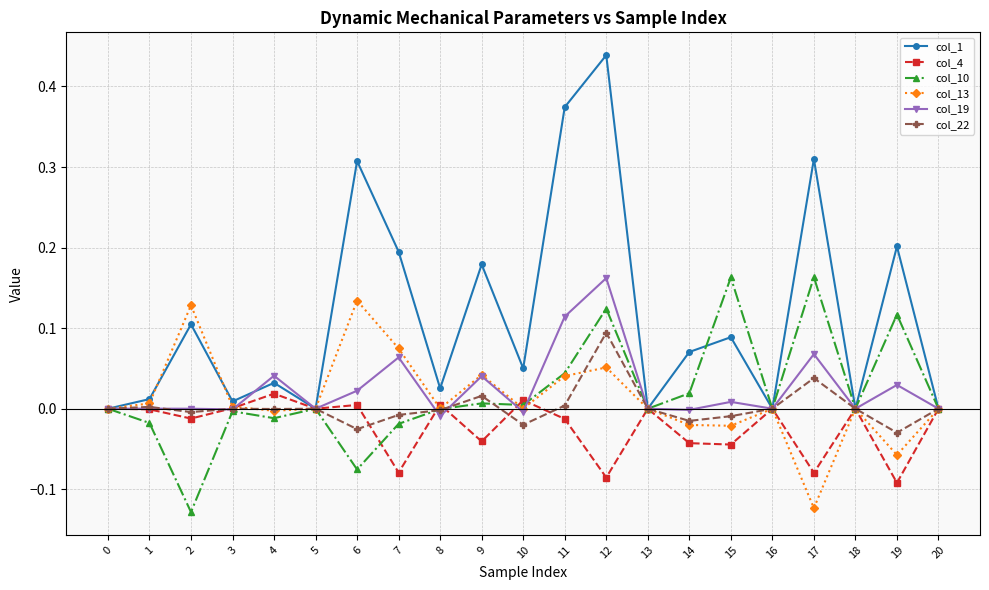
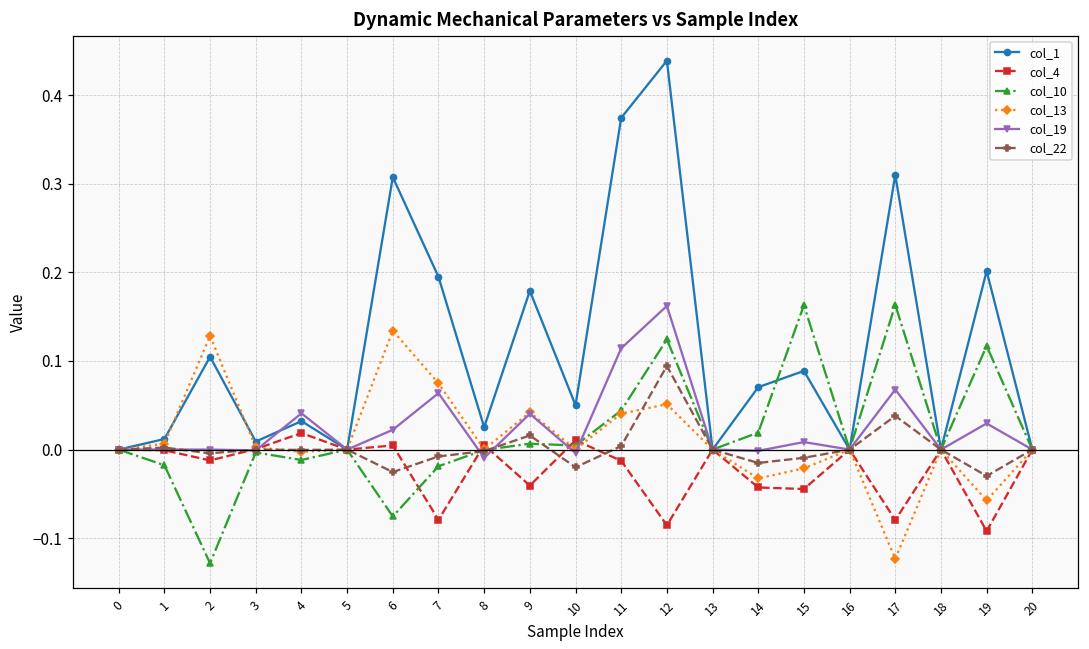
col_13, 14: -0.02 -> -0.03
